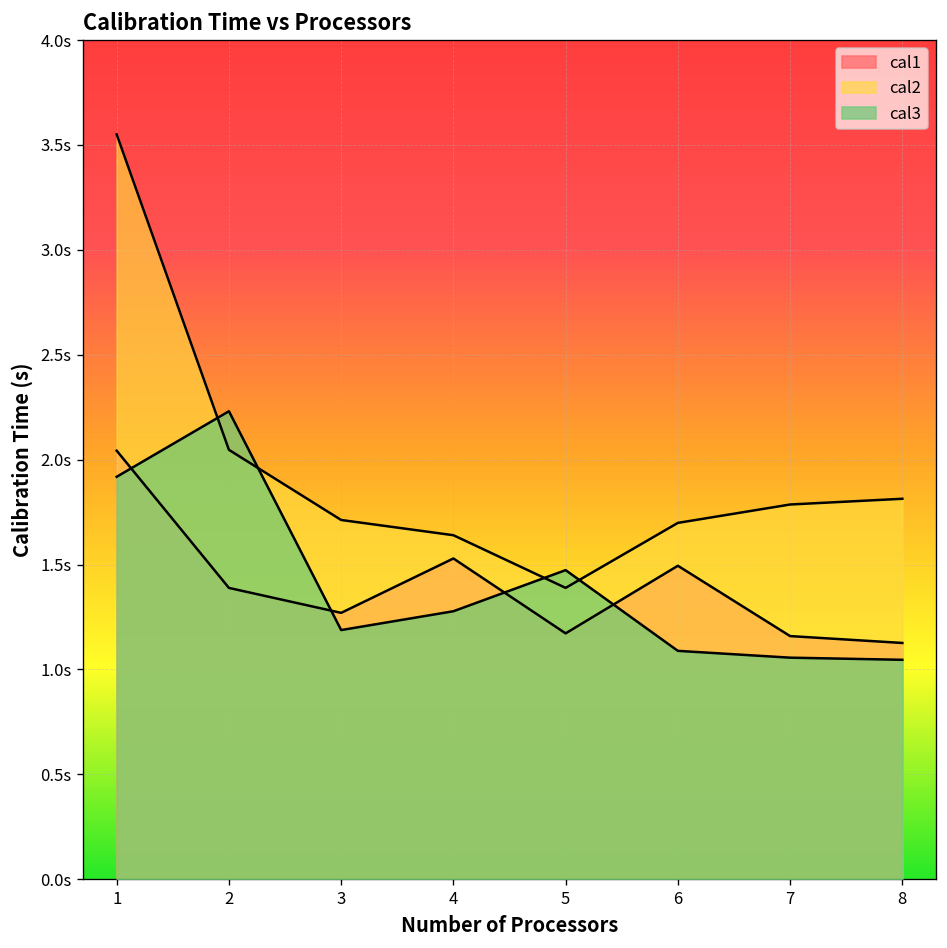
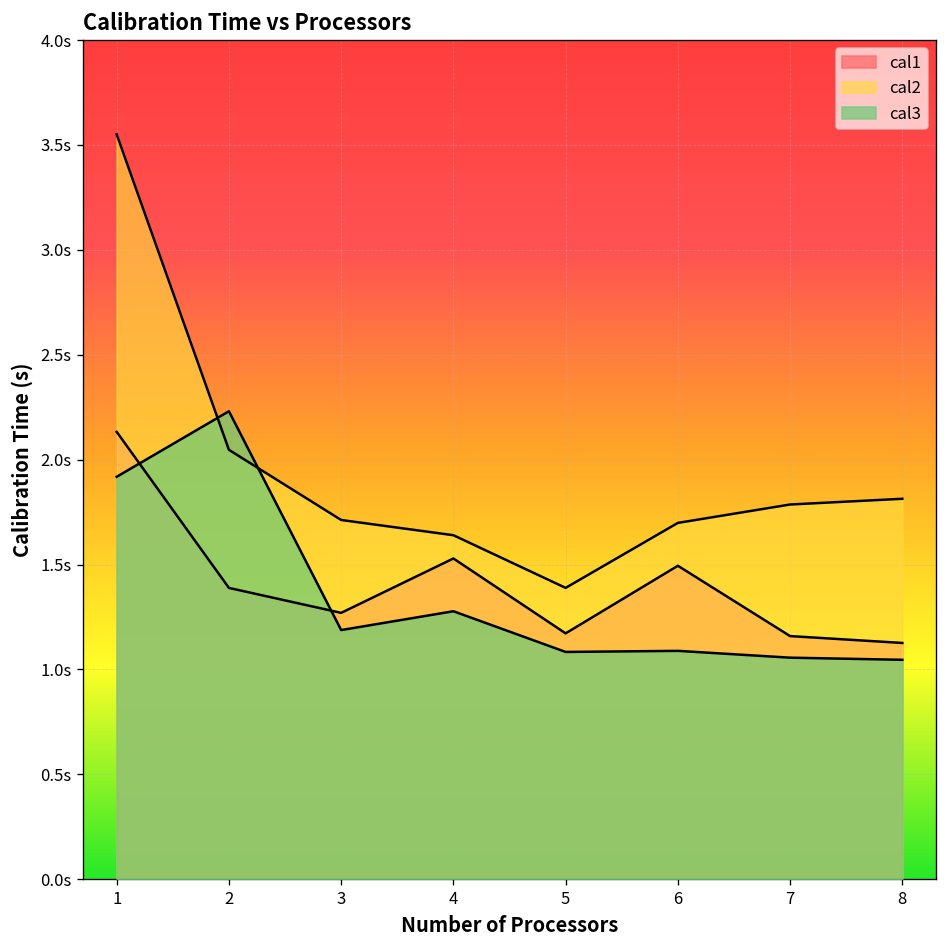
cal1, 1: 2.04s -> 2.13s
cal3, 5: 1.47s -> 1.08s
